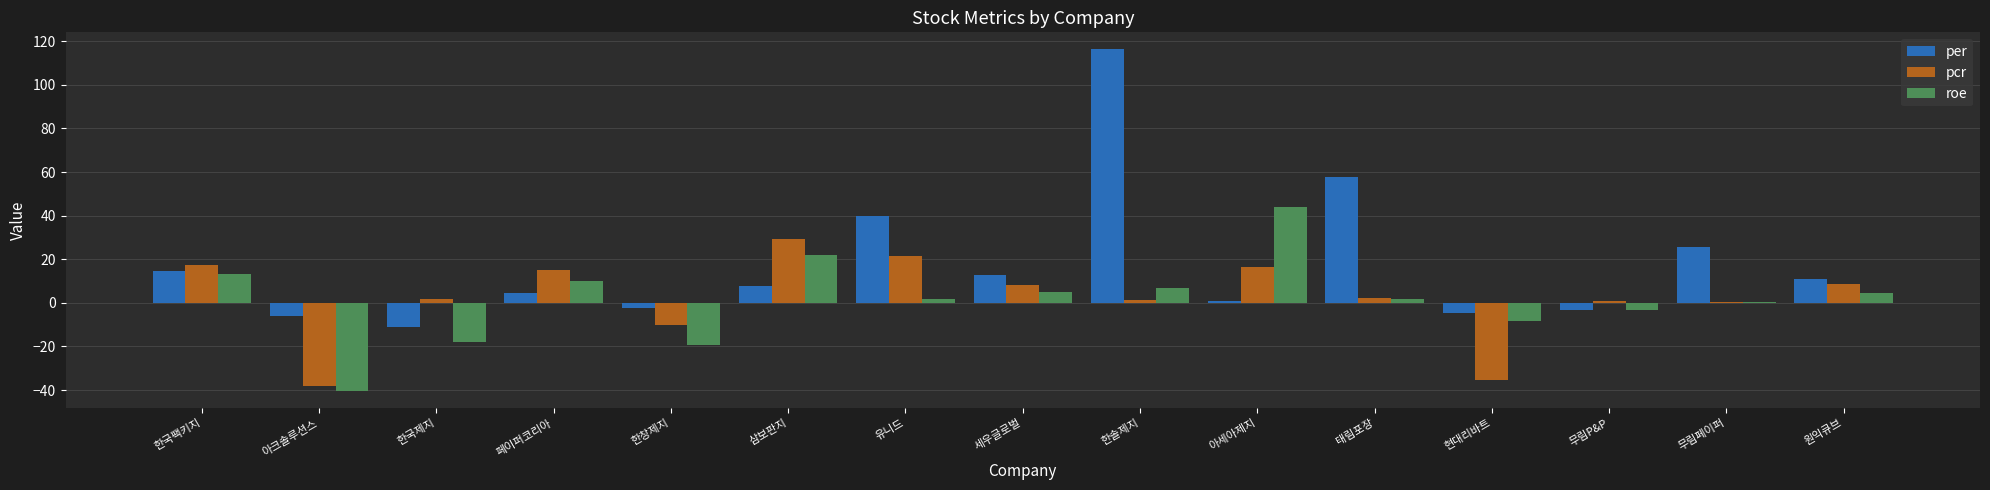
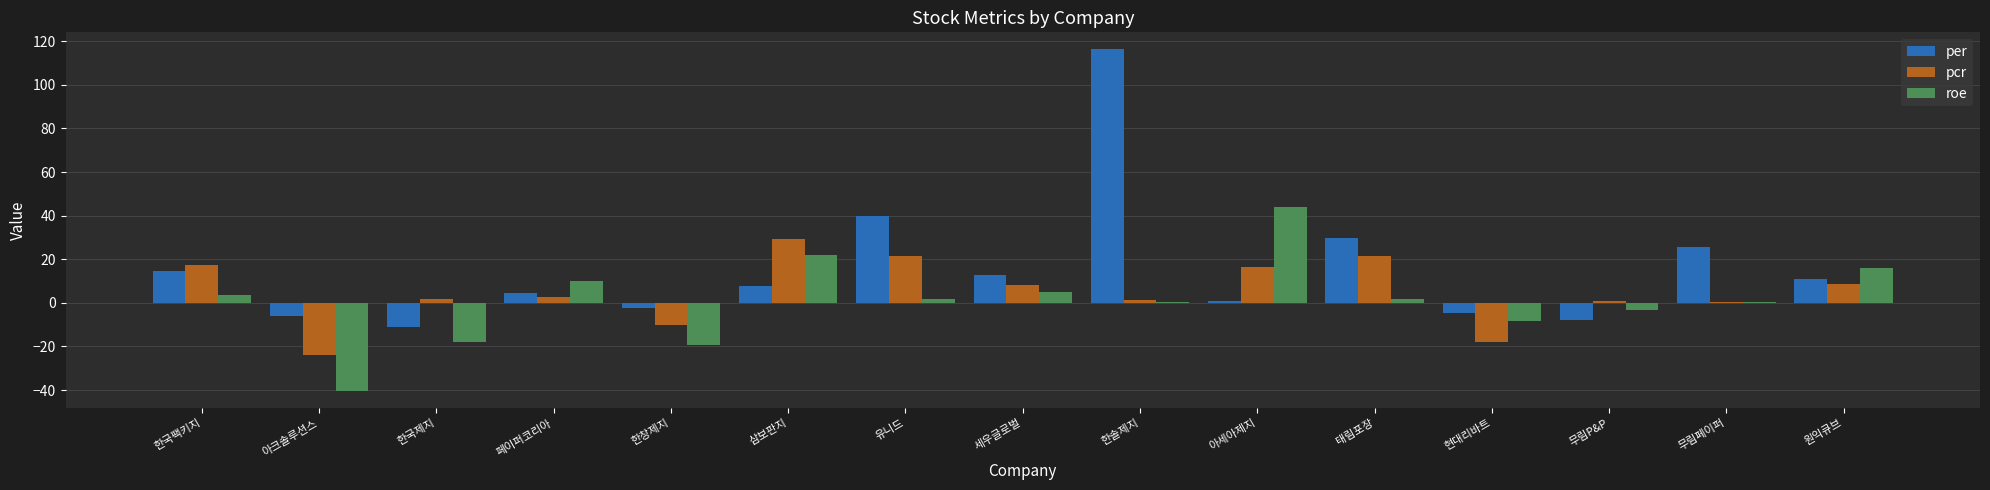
roe, 한국팩키지: 13 -> 4
pcr, 아크솔루션스: -38 -> -24
pcr, 페이퍼코리아: 15 -> 3
roe, 한솔제지: 7 -> 0
per, 태림포장: 58 -> 30
pcr, 태림포장: 2 -> 21
pcr, 현대리바트: -35 -> -18
per, 무림P&P: -3 -> -8
roe, 원익큐브: 5 -> 16
